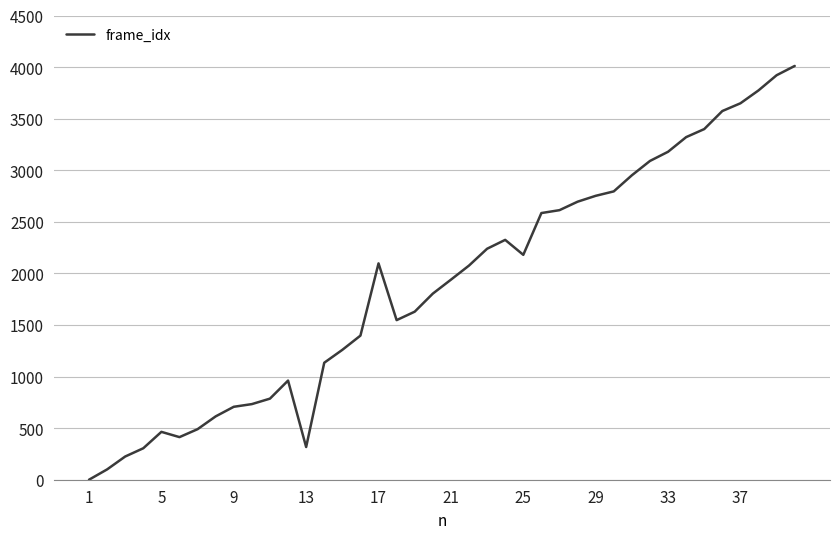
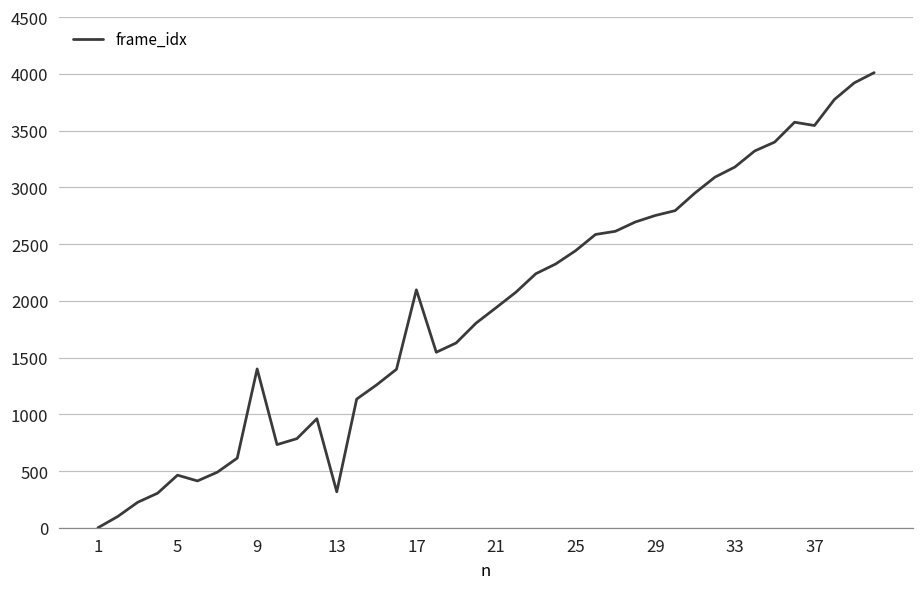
9: 710 -> 1400
25: 2180 -> 2440
37: 3650 -> 3550
